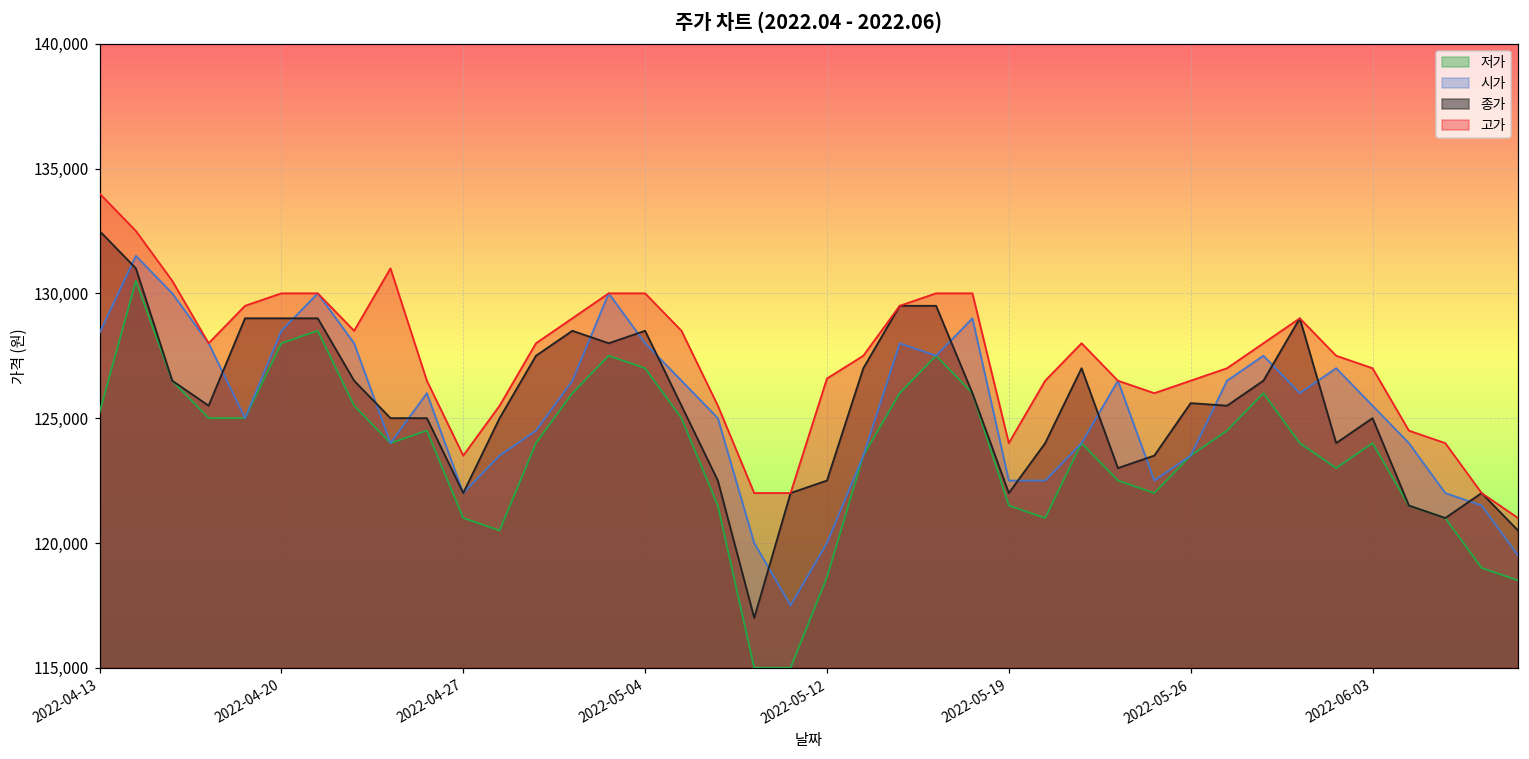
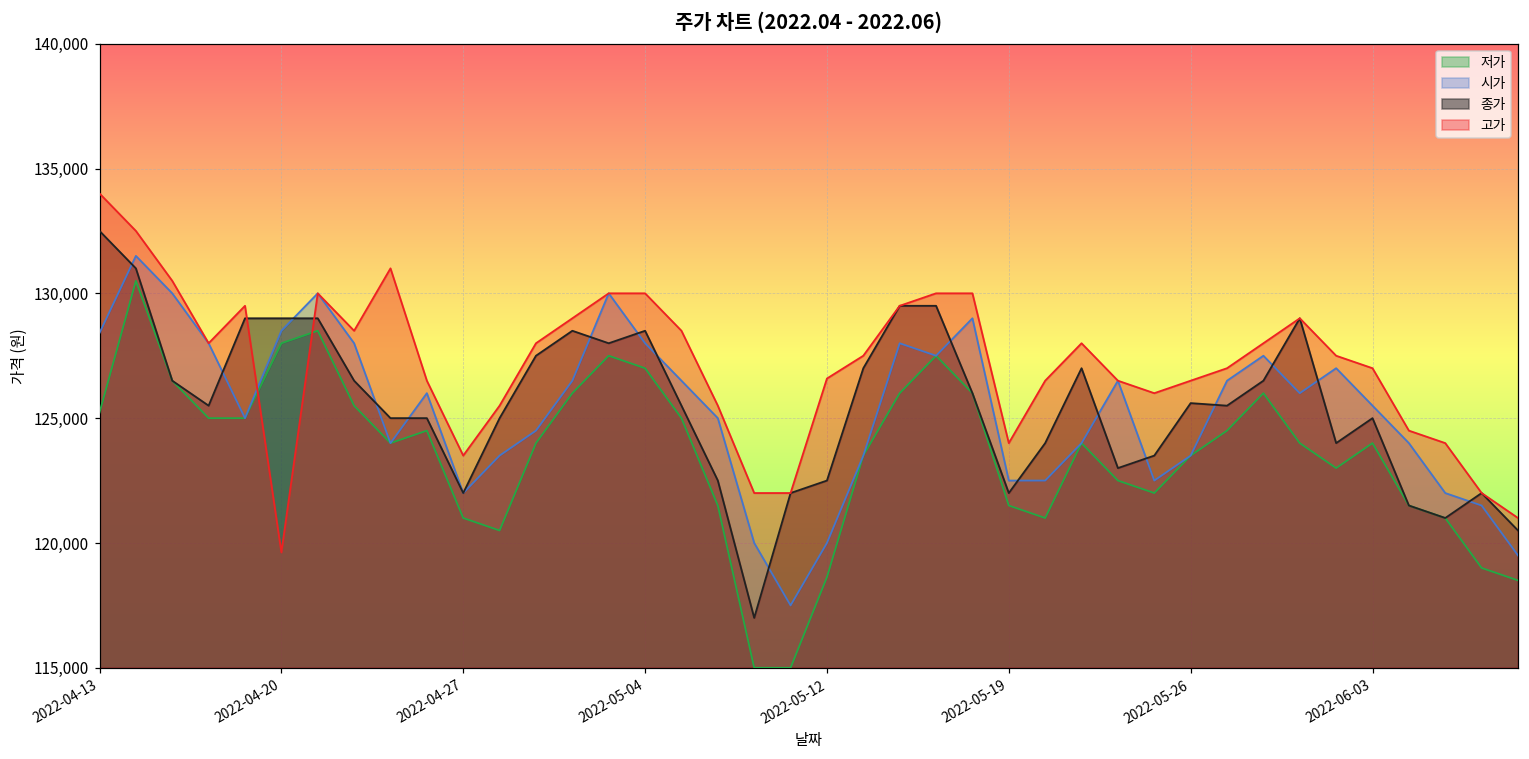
고가, 2022-04-20: 130,000 -> 119,600
